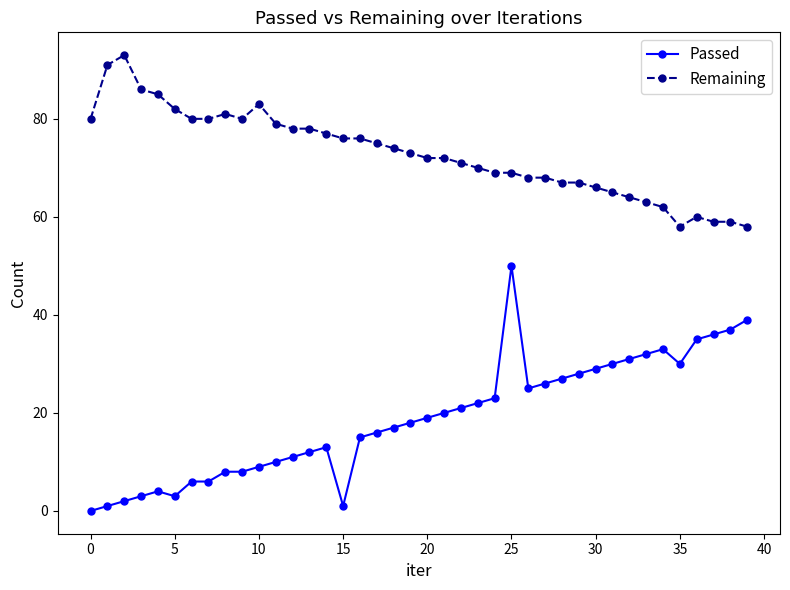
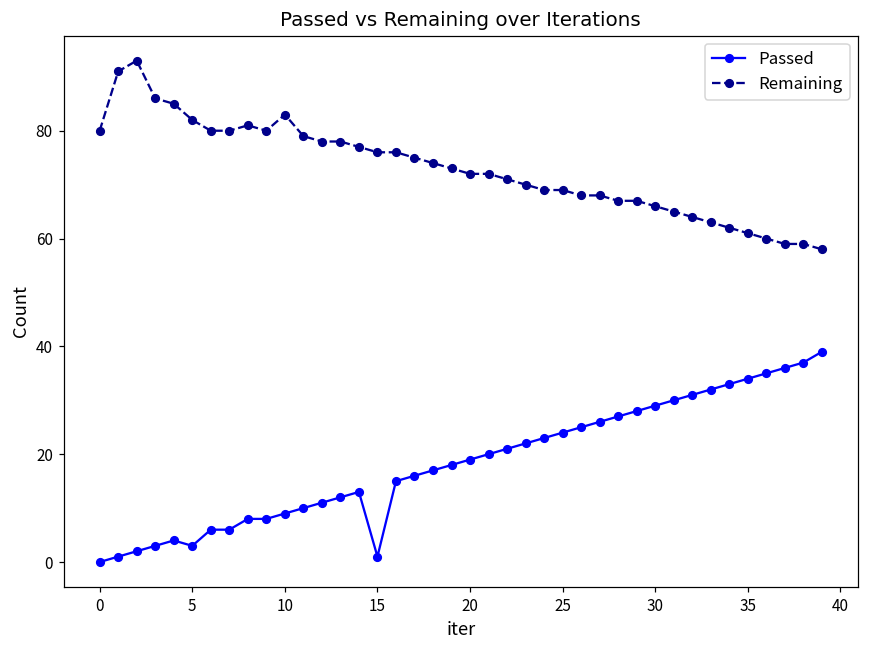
Passed, 25: 50 -> 24
Passed, 35: 30 -> 34
Remaining, 35: 58 -> 61
